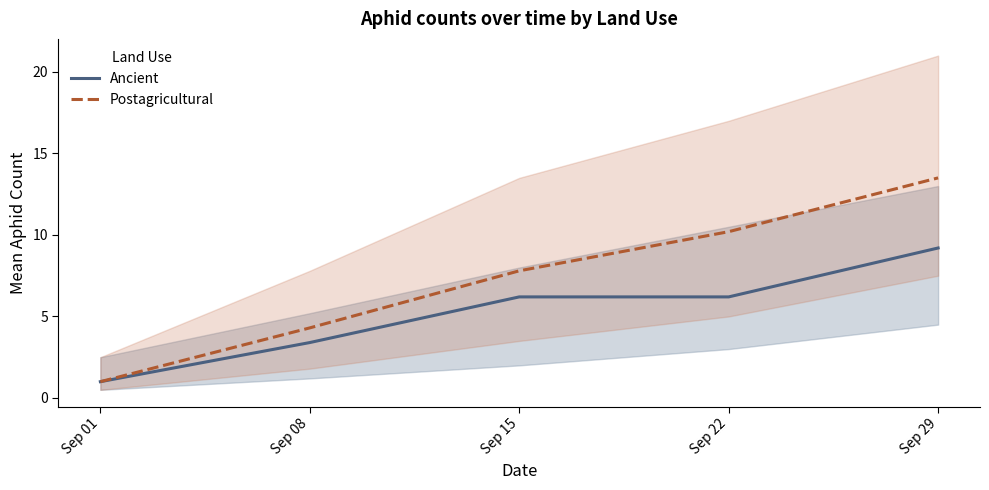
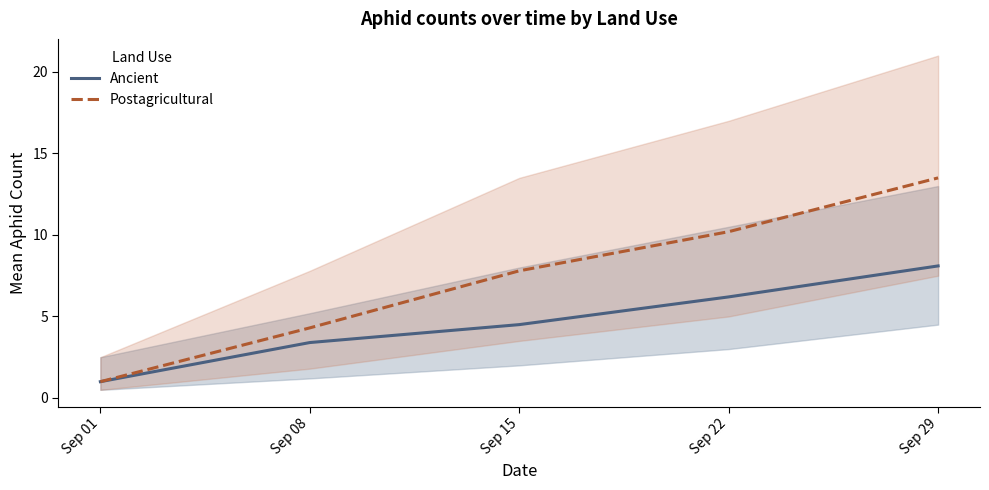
Ancient, Sep 15: 6.2 -> 4.5
Ancient, Sep 29: 9.2 -> 8.1
